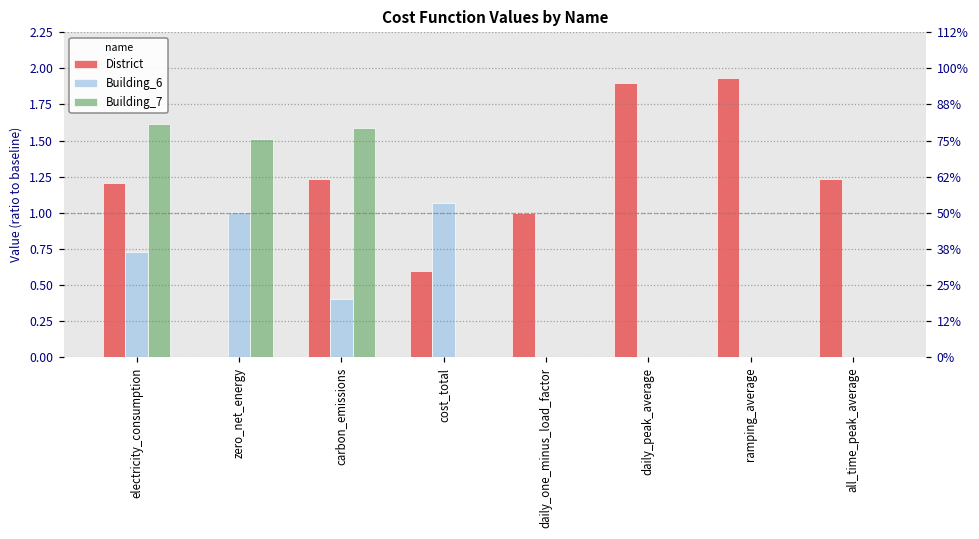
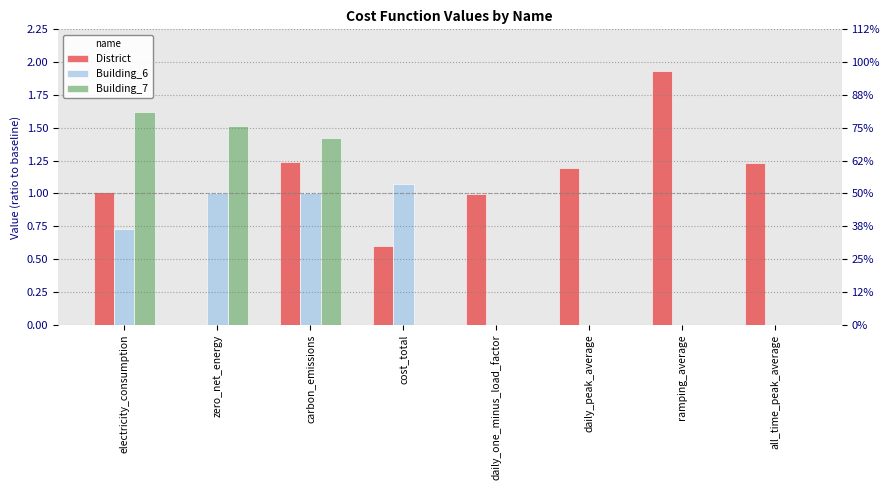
District, electricity_consumption: 1.21 -> 1.01
Building_6, carbon_emissions: 0.40 -> 1.00
Building_7, carbon_emissions: 1.59 -> 1.42
District, daily_peak_average: 1.90 -> 1.19
